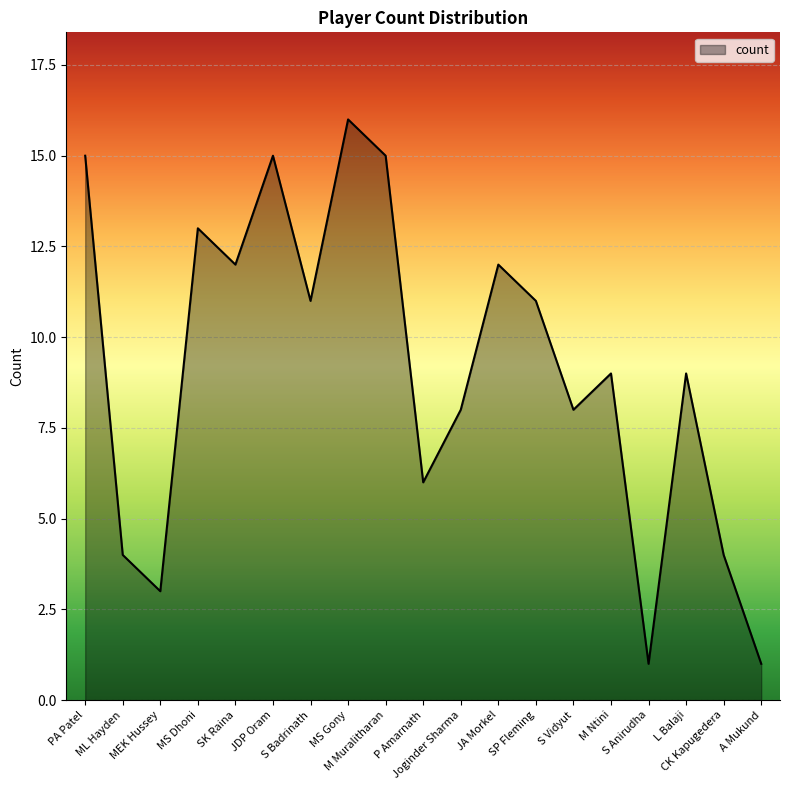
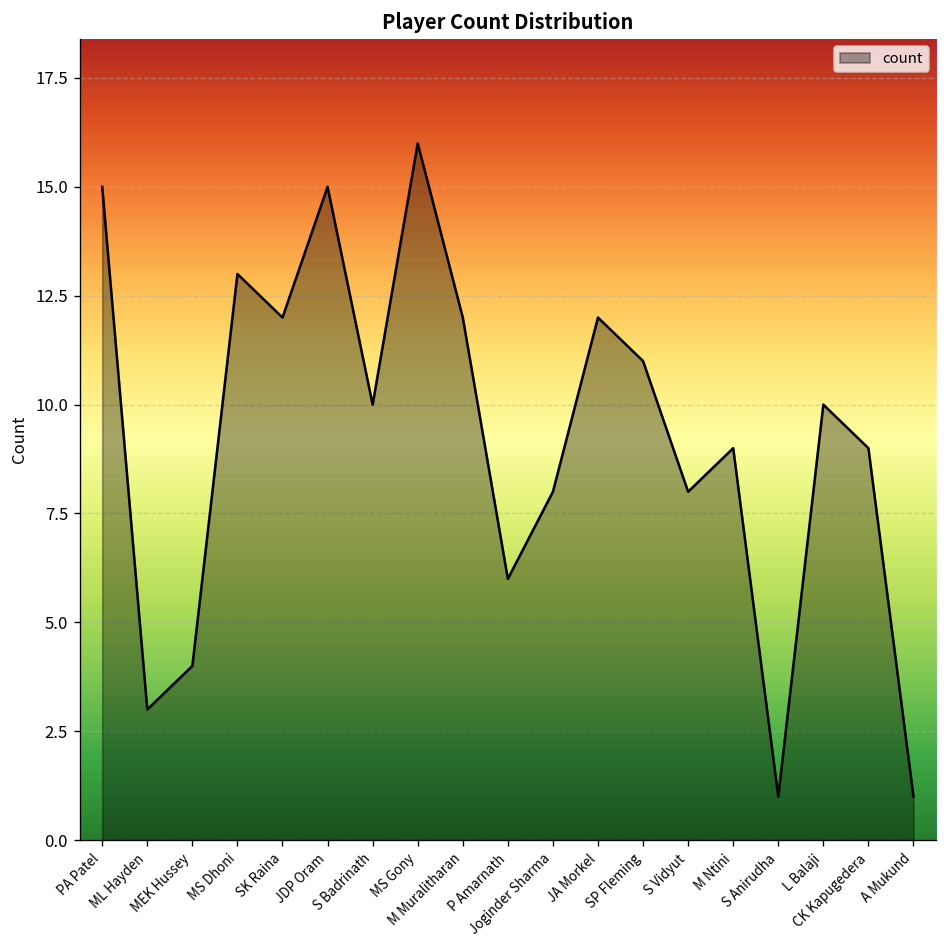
ML Hayden: 4 -> 3
MEK Hussey: 3 -> 4
S Badrinath: 11 -> 10
M Muralitharan: 15 -> 12
L Balaji: 9 -> 10
CK Kapugedera: 4 -> 9
